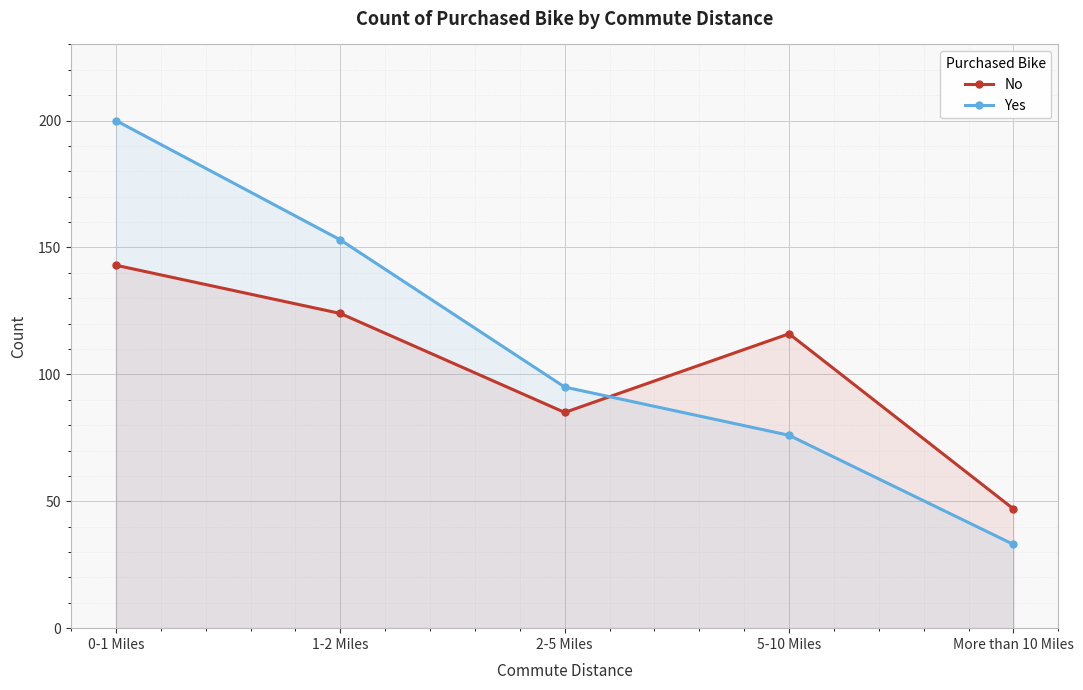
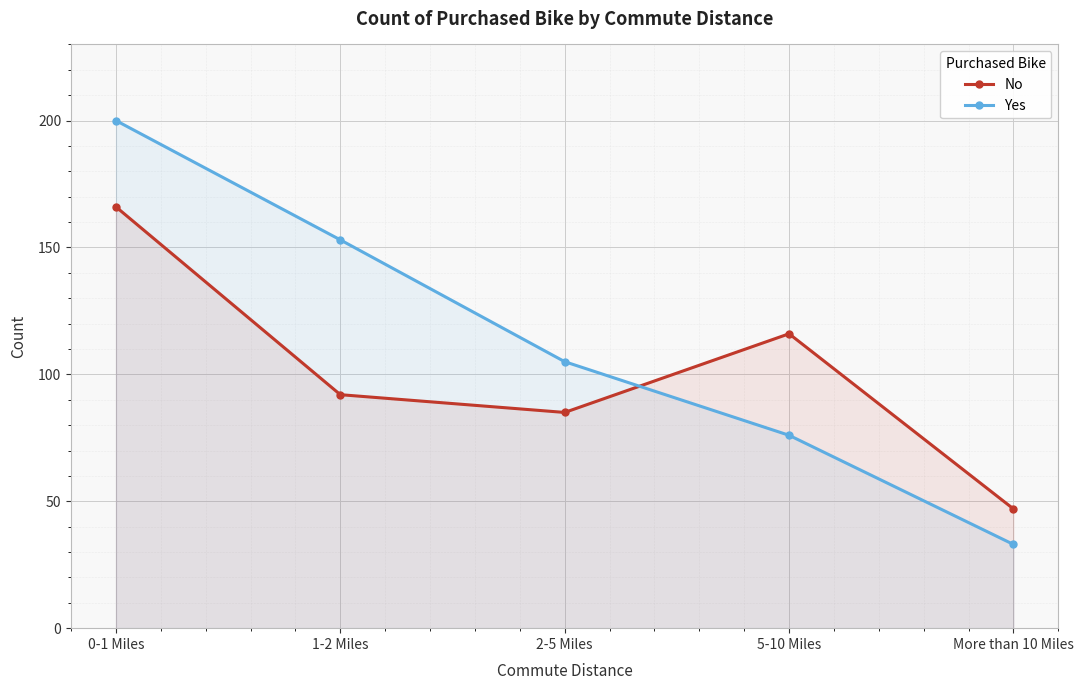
No, 0-1 Miles: 143 -> 166
No, 1-2 Miles: 124 -> 92
Yes, 2-5 Miles: 95 -> 105
